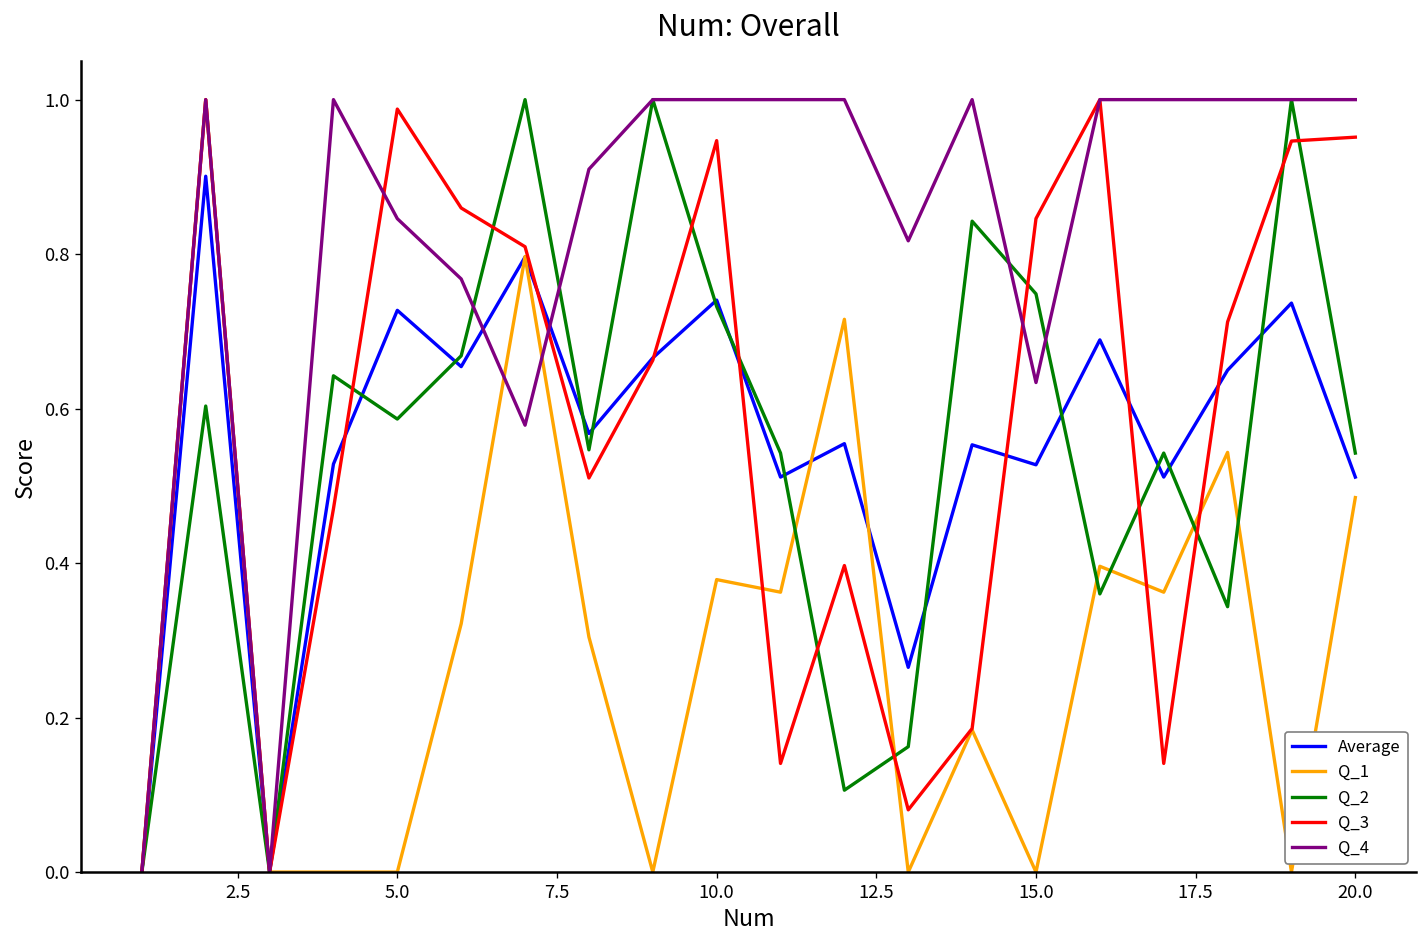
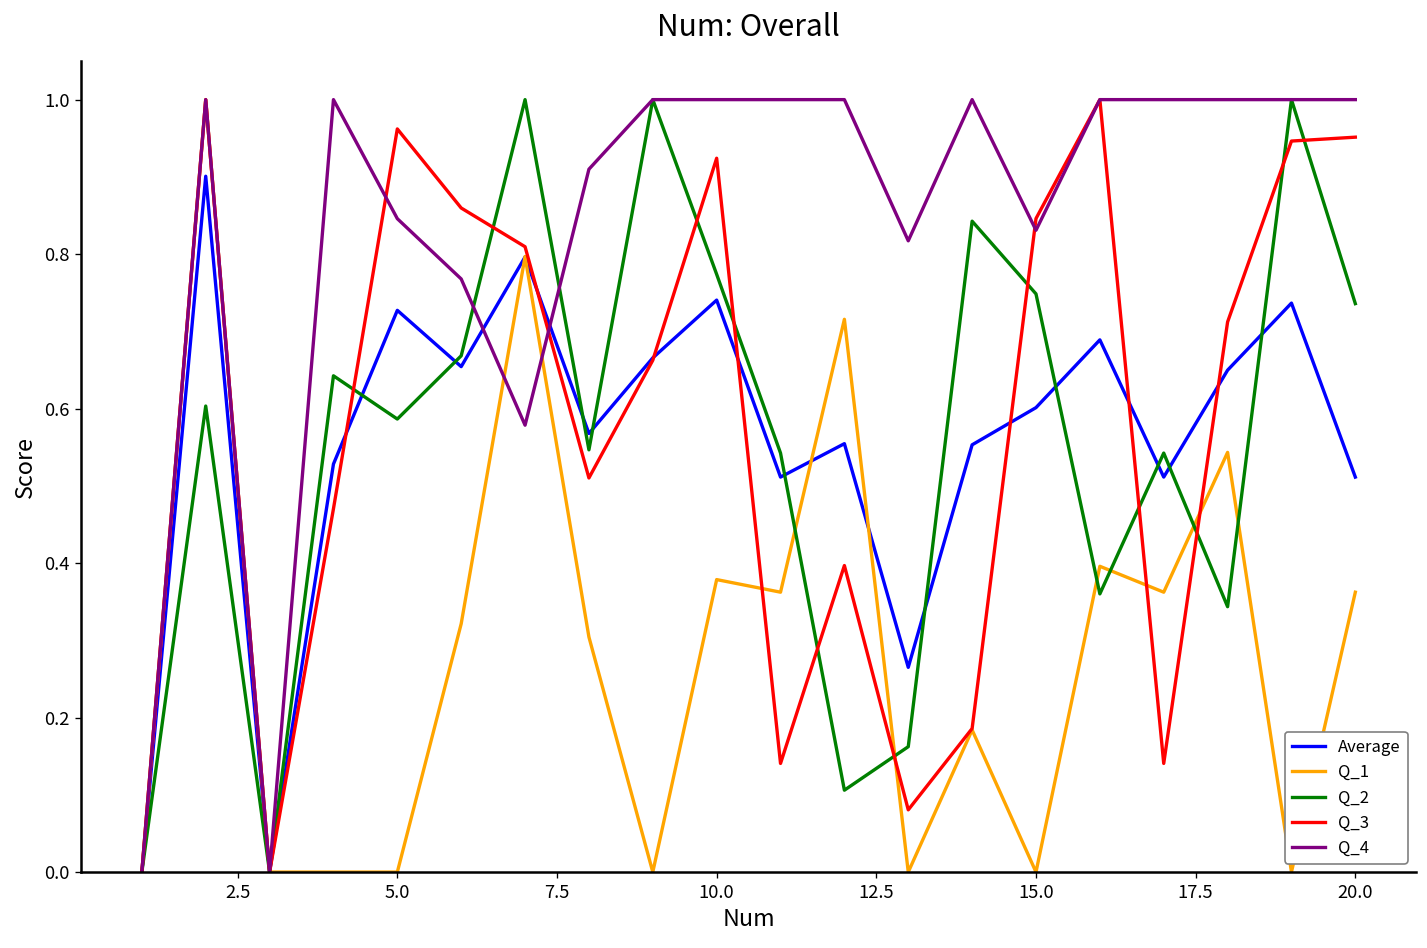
Q_3, 5.0: 0.99 -> 0.96
Q_2, 10.0: 0.73 -> 0.77
Q_3, 10.0: 0.95 -> 0.92
Average, 15.0: 0.53 -> 0.60
Q_4, 15.0: 0.63 -> 0.83
Q_1, 20.0: 0.48 -> 0.36
Q_2, 20.0: 0.54 -> 0.74
